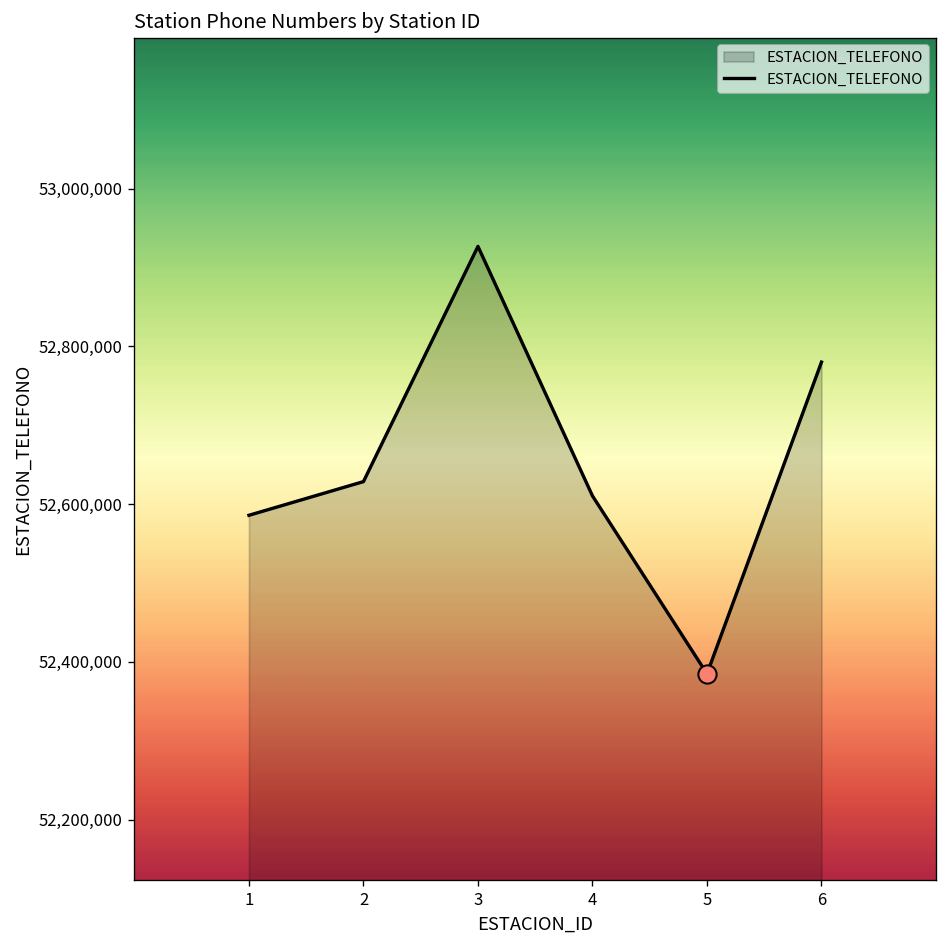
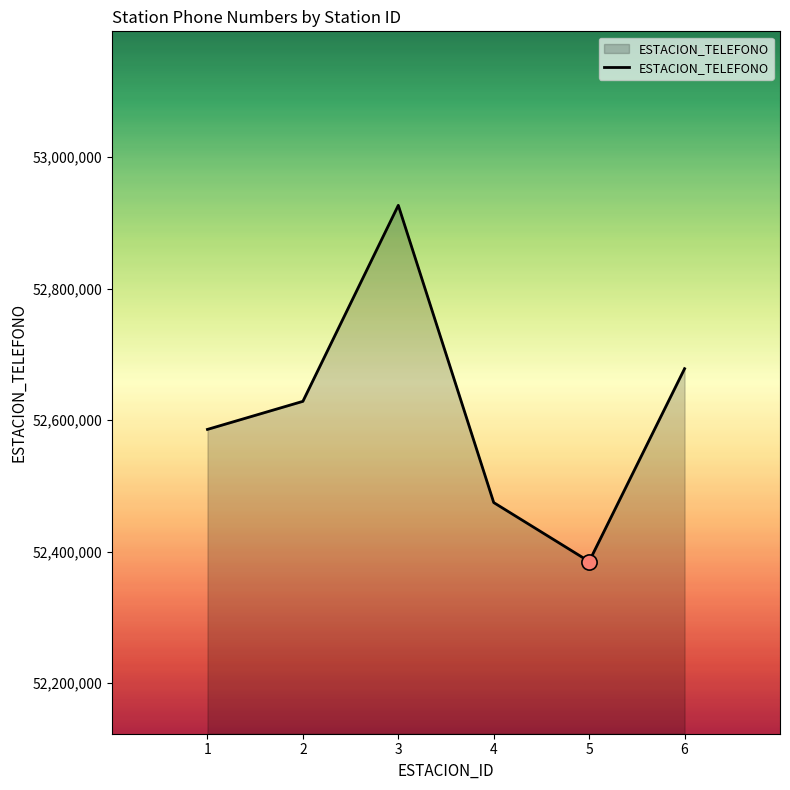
ESTACION_TELEFONO, 4: 52,610,000 -> 52,470,000
ESTACION_TELEFONO, 6: 52,780,000 -> 52,680,000
